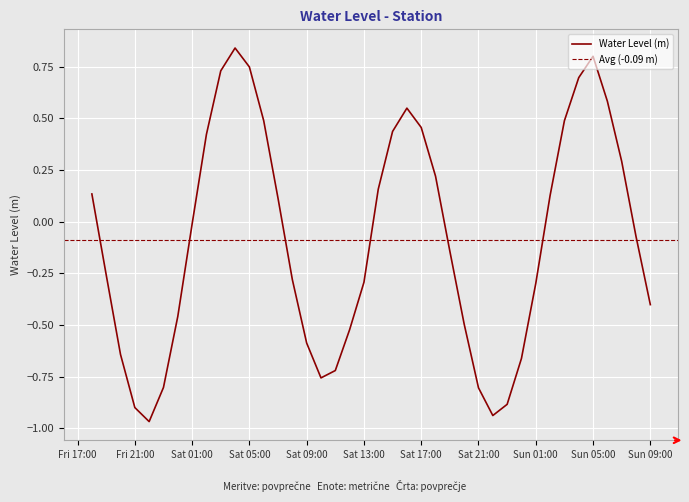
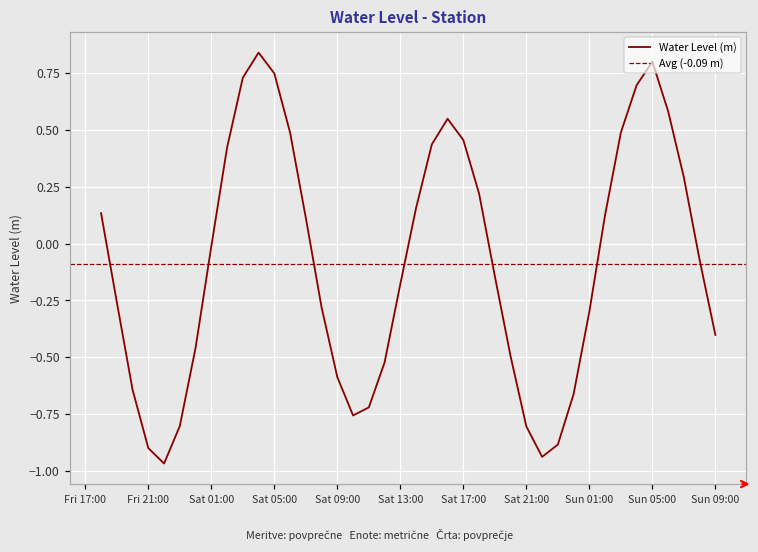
Sat 13:00: -0.29 -> -0.18
